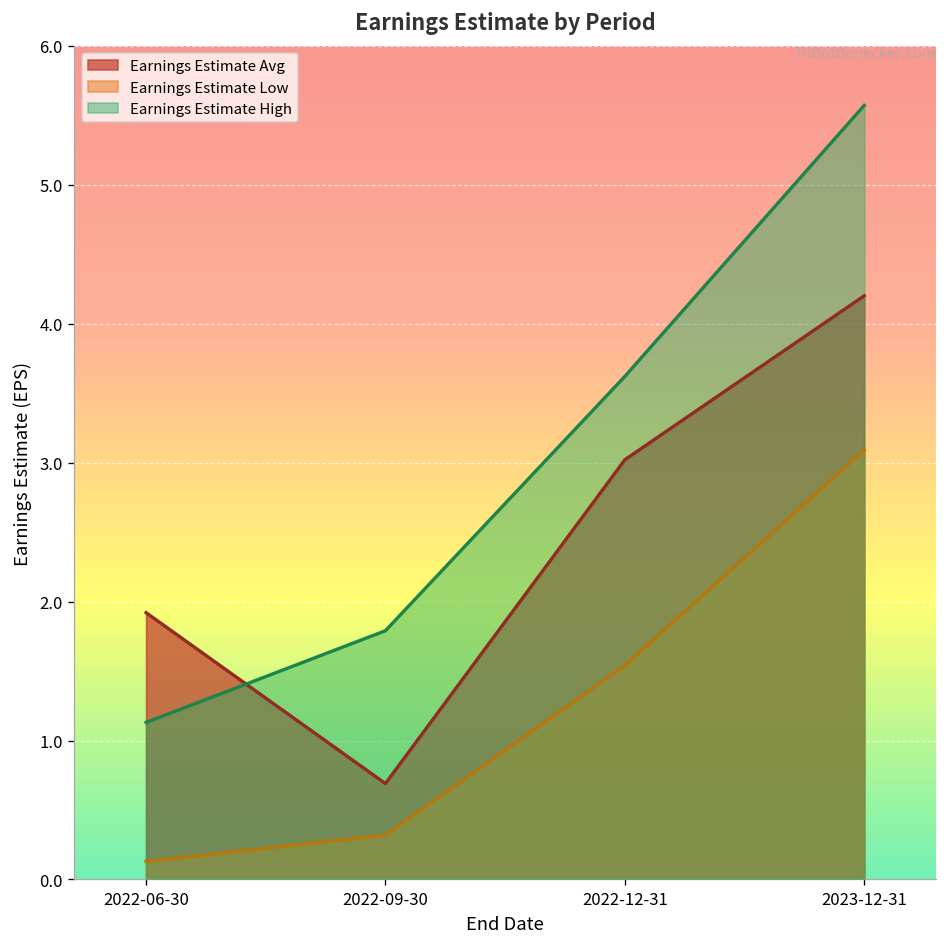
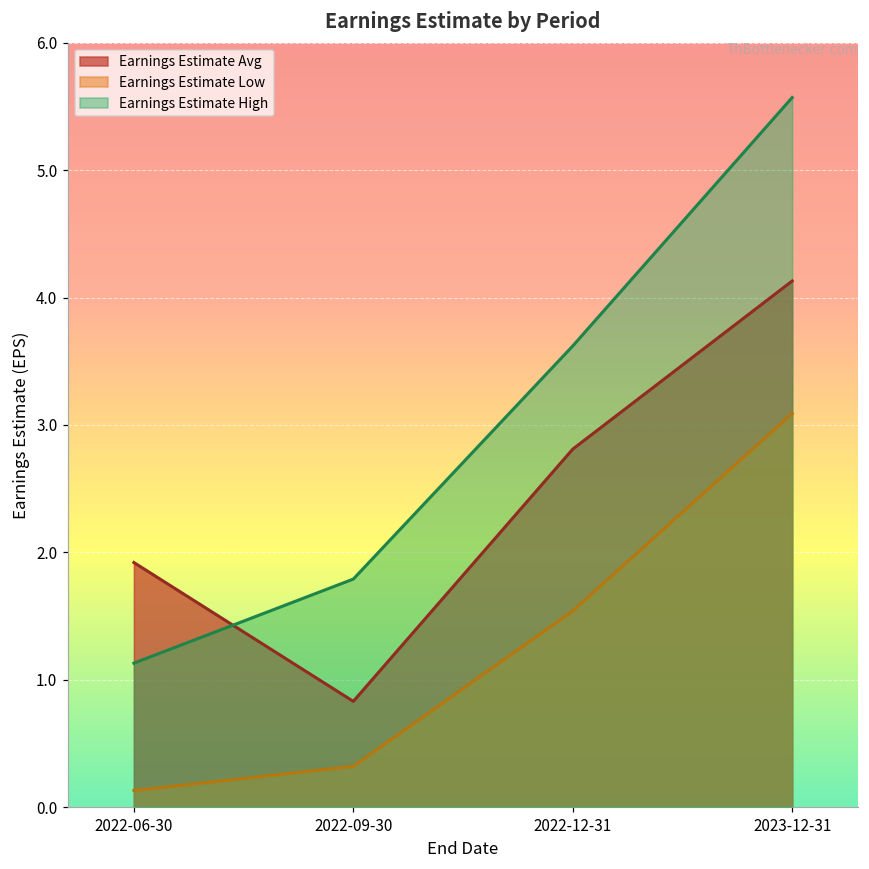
Earnings Estimate Avg, 2022-09-30: 0.69 -> 0.83
Earnings Estimate Avg, 2022-12-31: 3.02 -> 2.81
Earnings Estimate Avg, 2023-12-31: 4.20 -> 4.13
